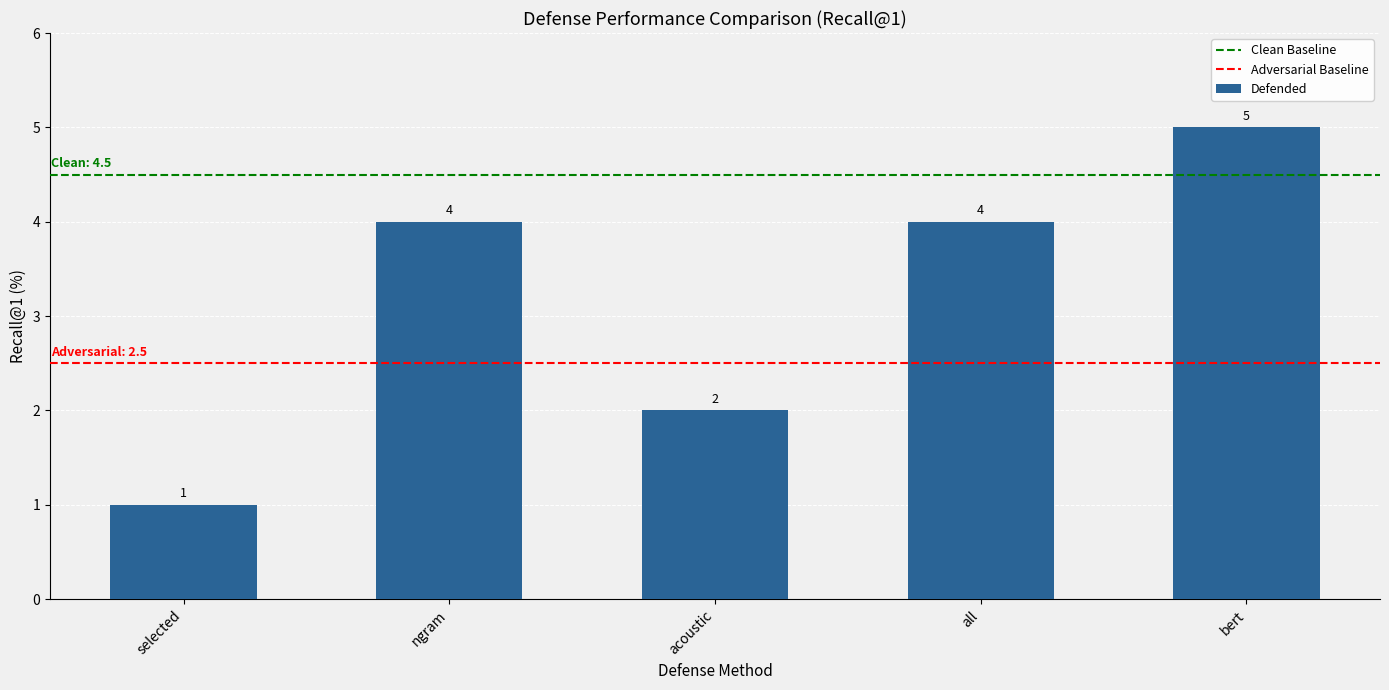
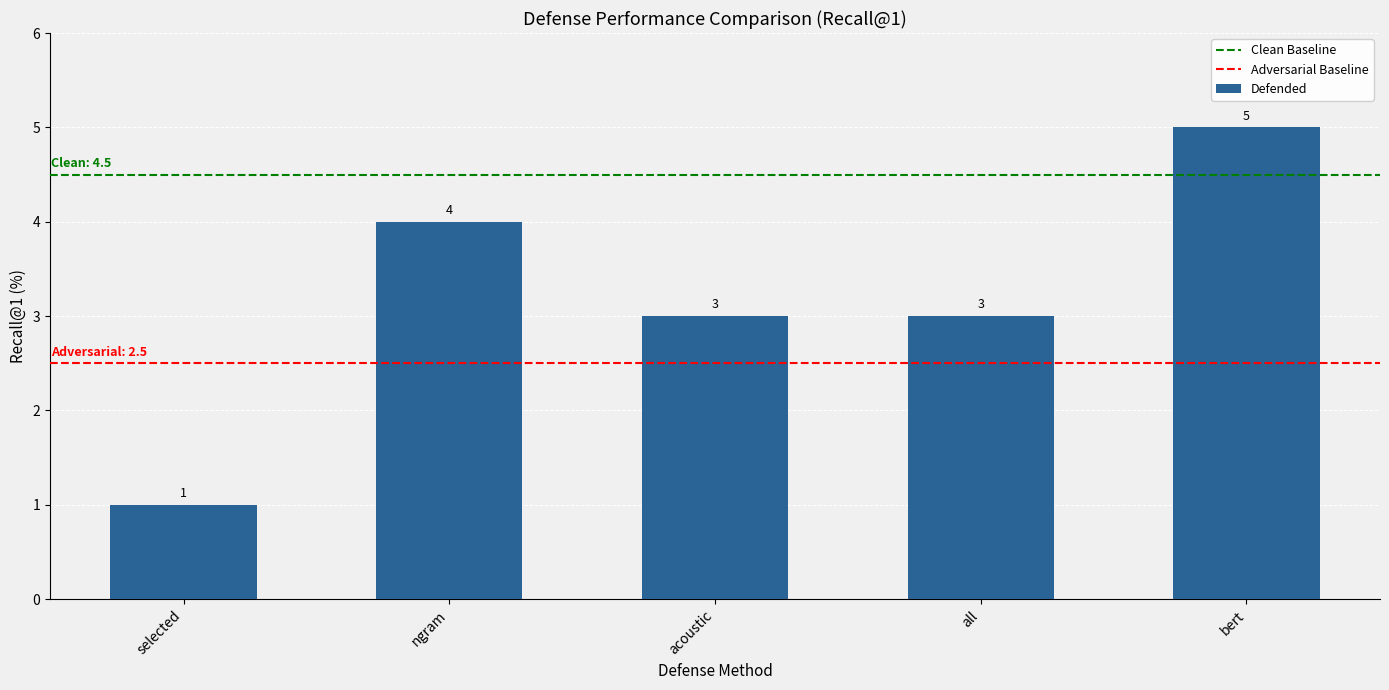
acoustic: 2 -> 3
all: 4 -> 3
